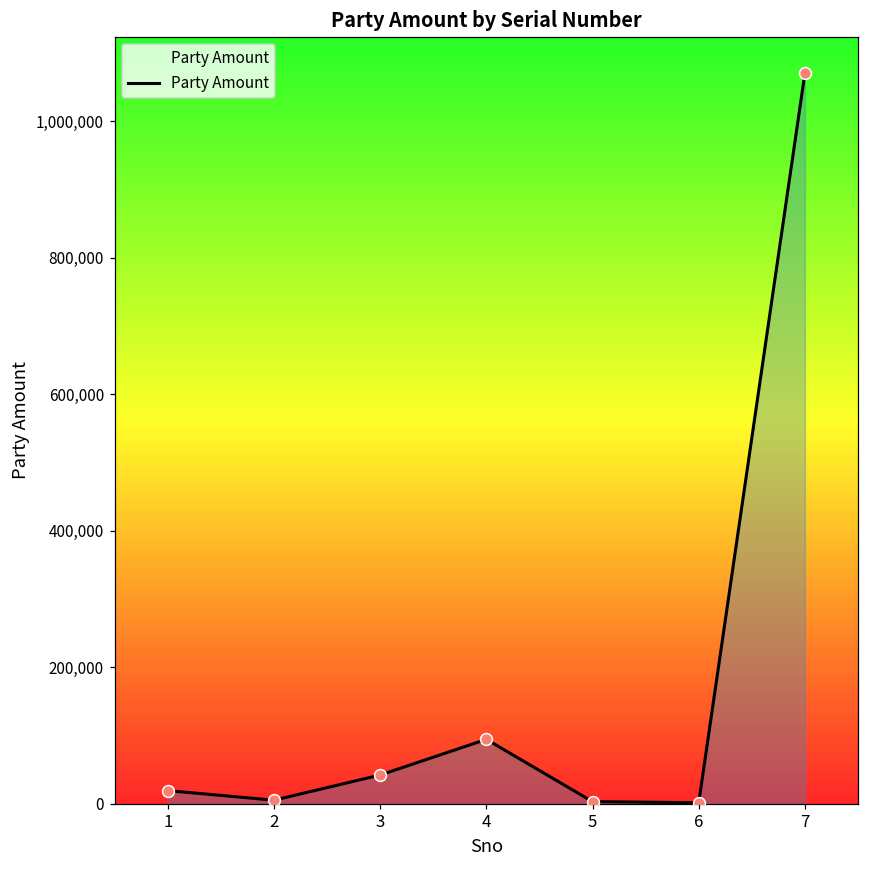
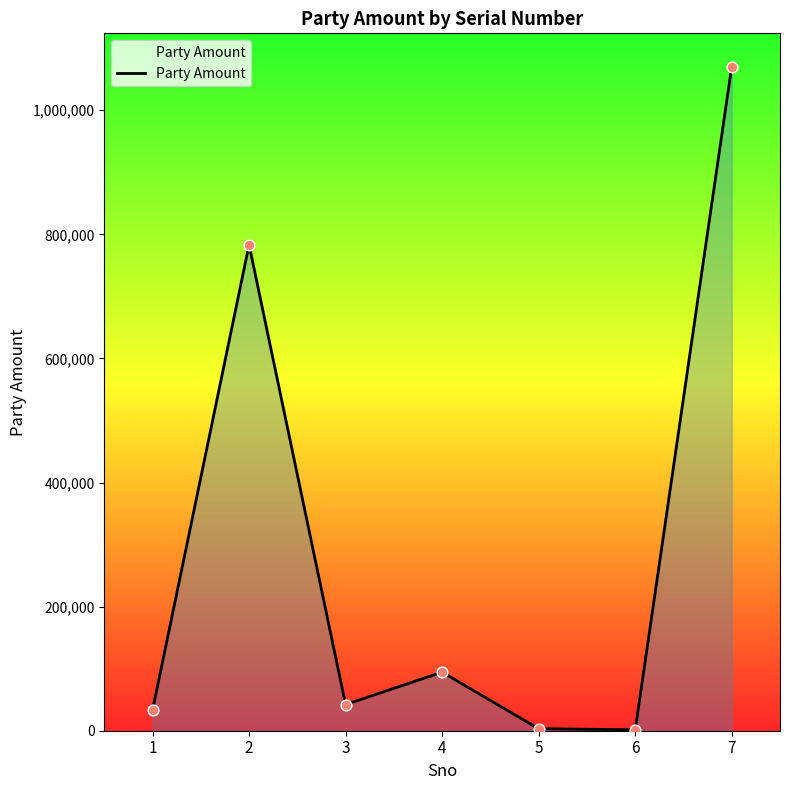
1: 20,000 -> 30,000
2: 10,000 -> 780,000
